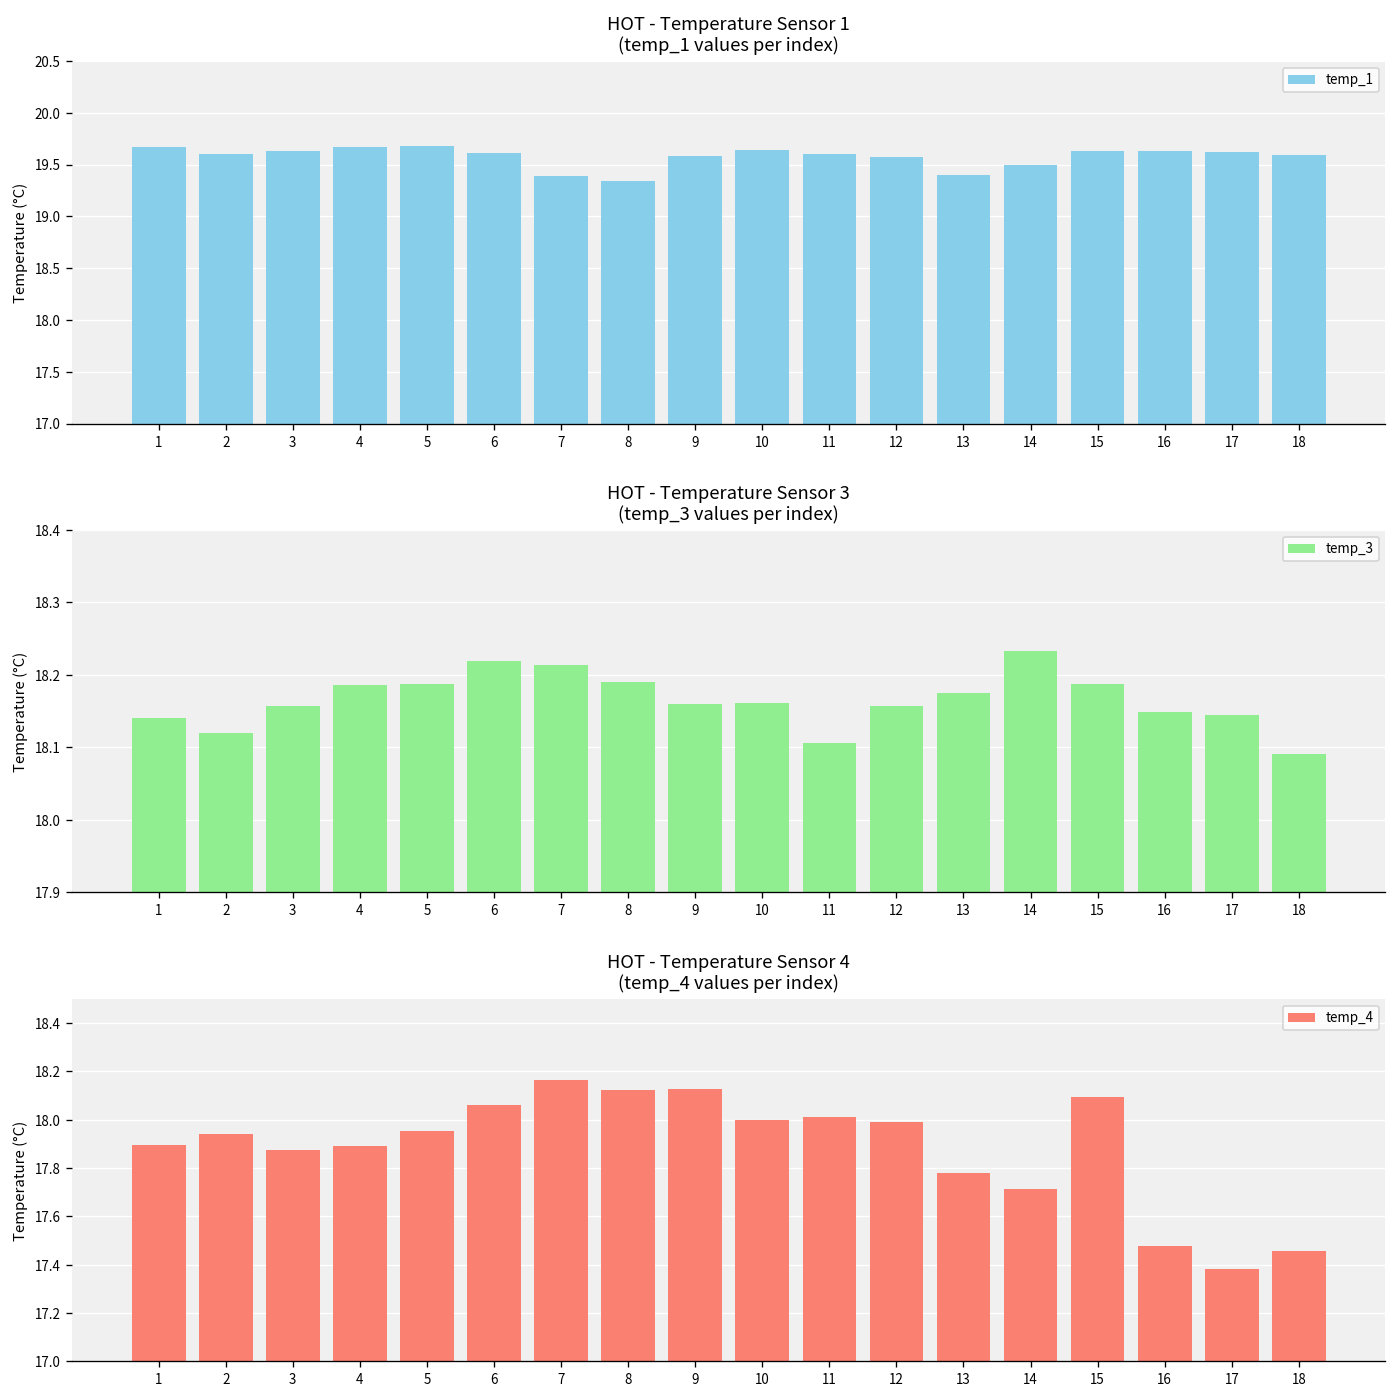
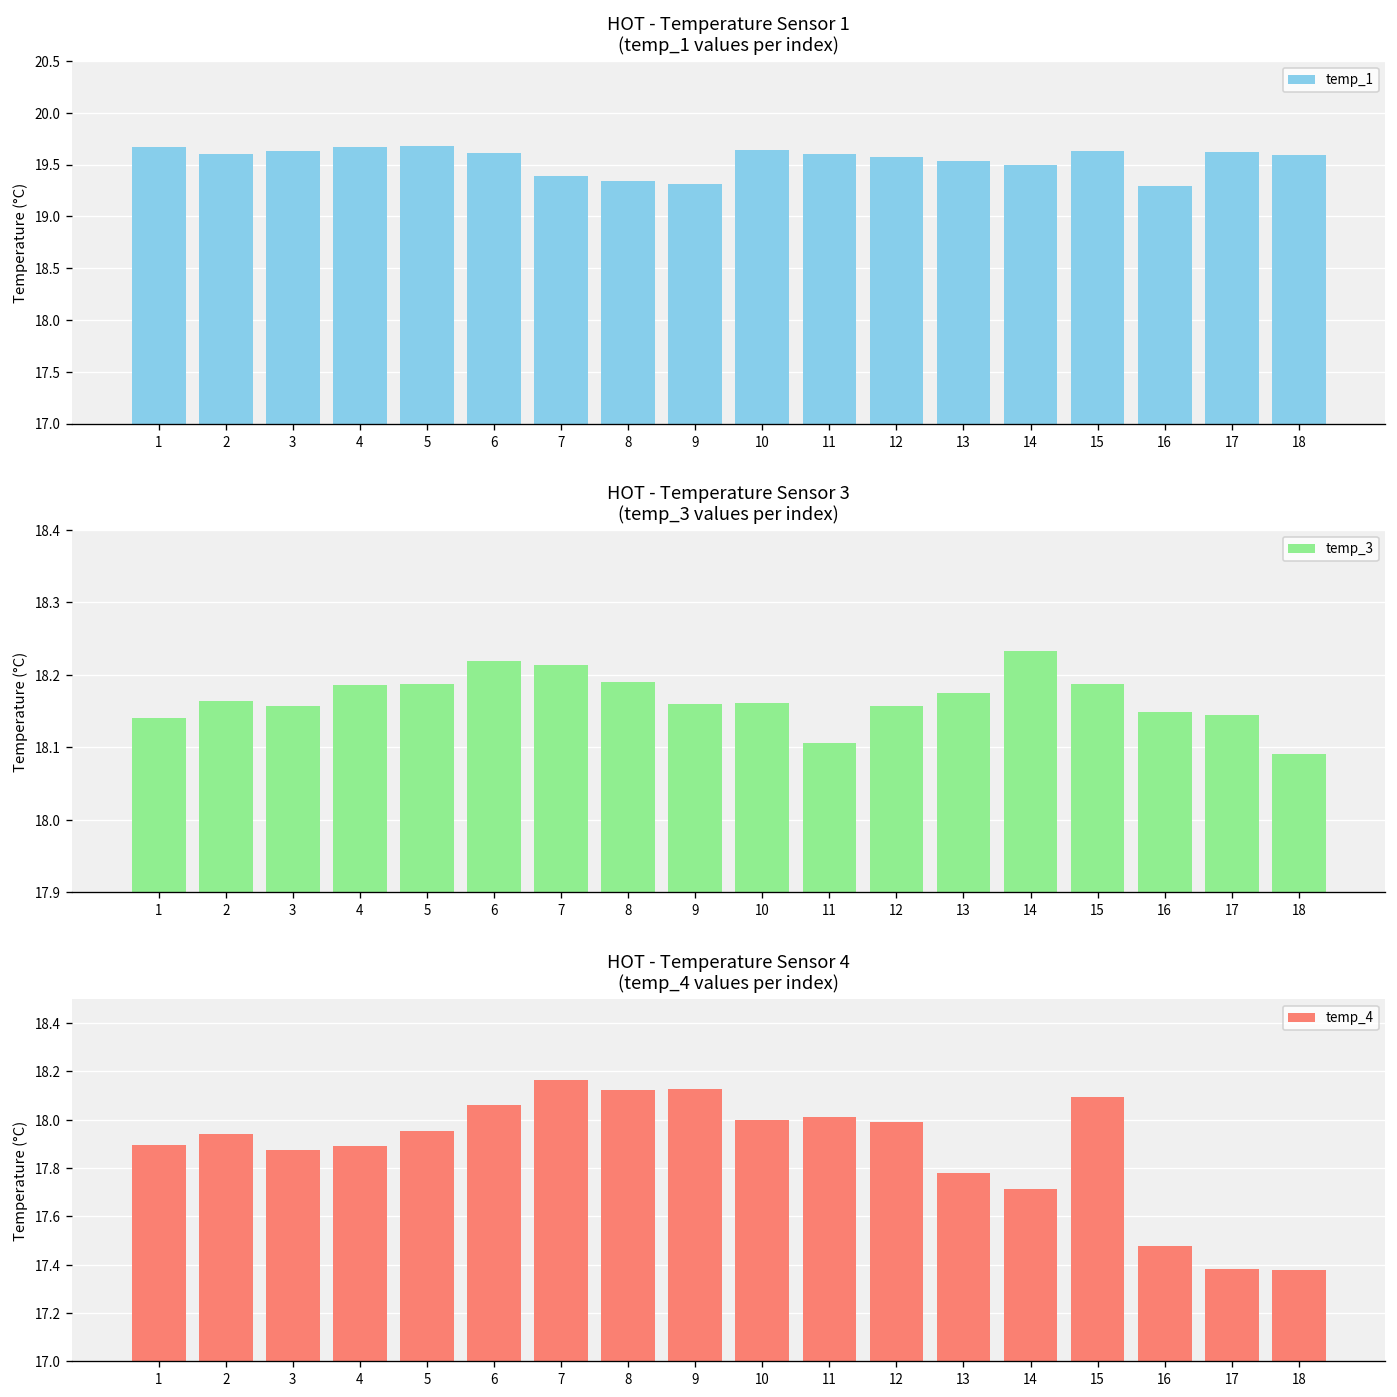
HOT - Temperature Sensor 1 (temp_1 values per index), 9: 19.6 -> 19.3
HOT - Temperature Sensor 1 (temp_1 values per index), 13: 19.4 -> 19.5
HOT - Temperature Sensor 1 (temp_1 values per index), 16: 19.6 -> 19.3
HOT - Temperature Sensor 3 (temp_3 values per index), 2: 18.12 -> 18.16
HOT - Temperature Sensor 4 (temp_4 values per index), 18: 17.46 -> 17.38
